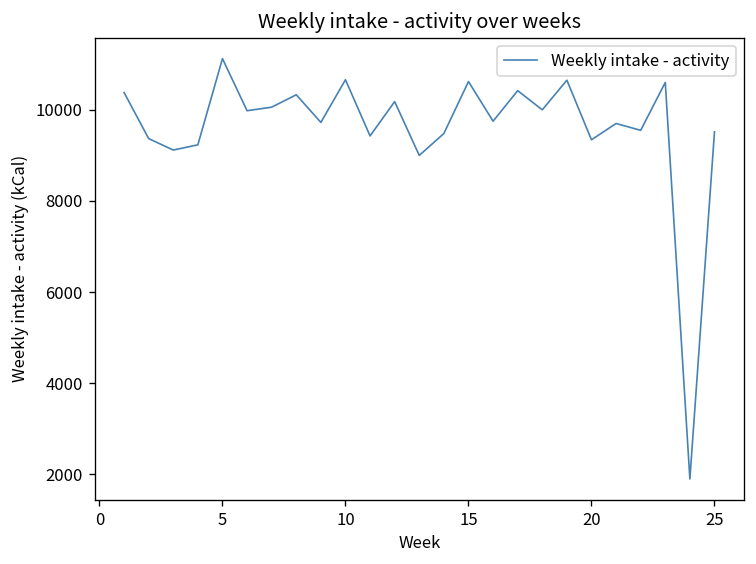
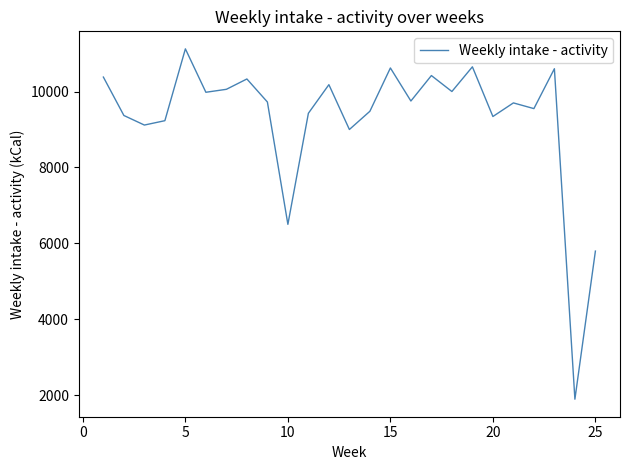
10: 10700 -> 6500
25: 9500 -> 5800
